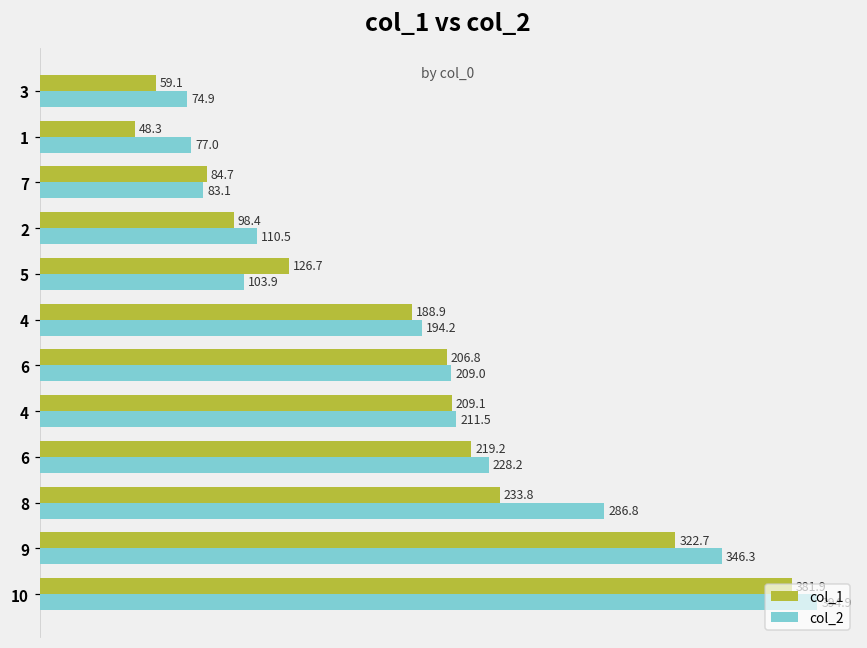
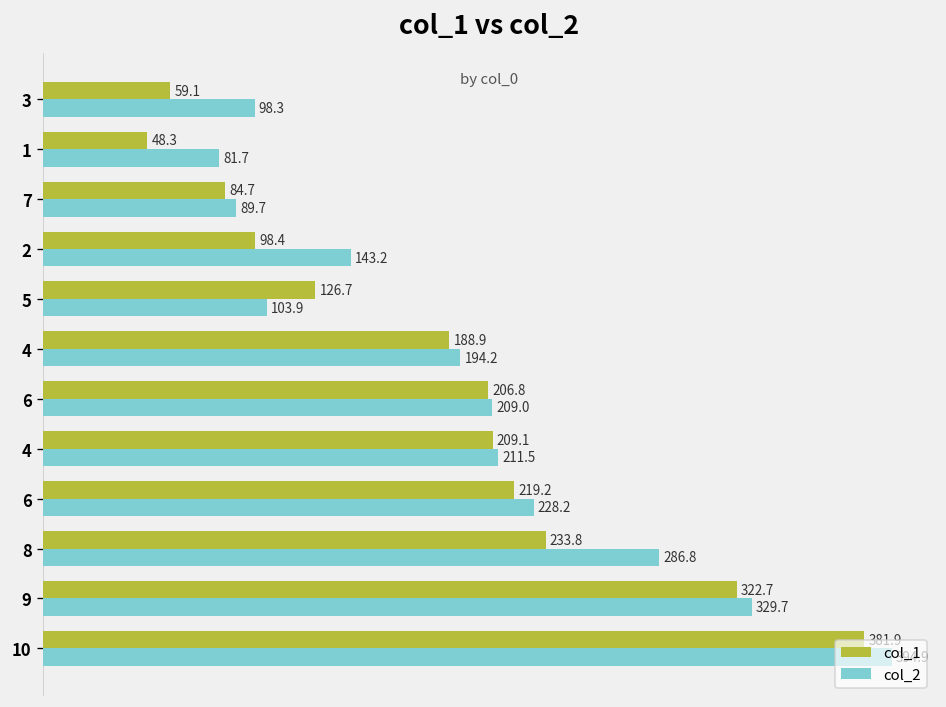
col_2, 3: 74.9 -> 98.3
col_2, 1: 77.0 -> 81.7
col_2, 7: 83.1 -> 89.7
col_2, 2: 110.5 -> 143.2
col_2, 9: 346.3 -> 329.7
